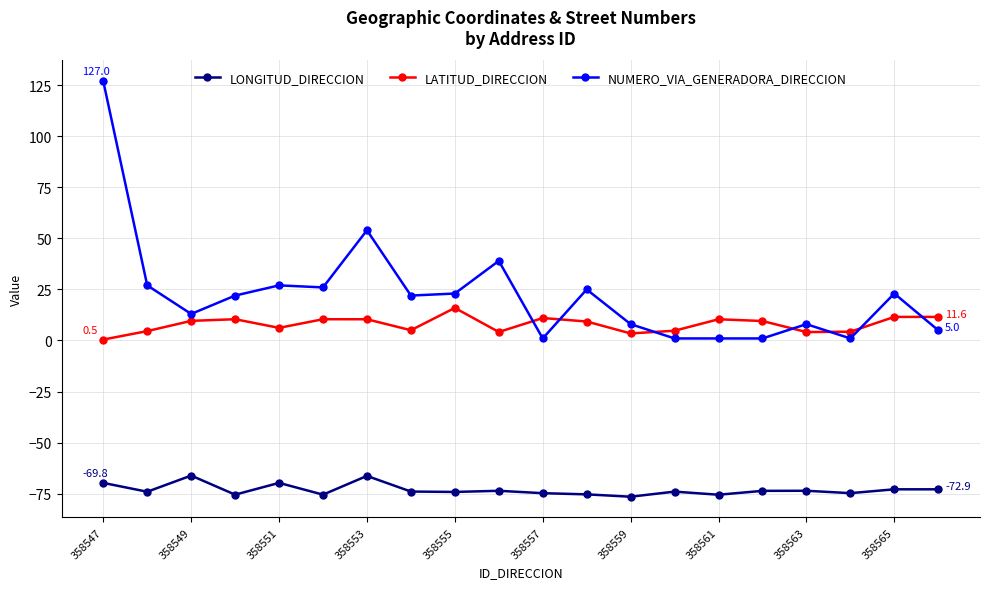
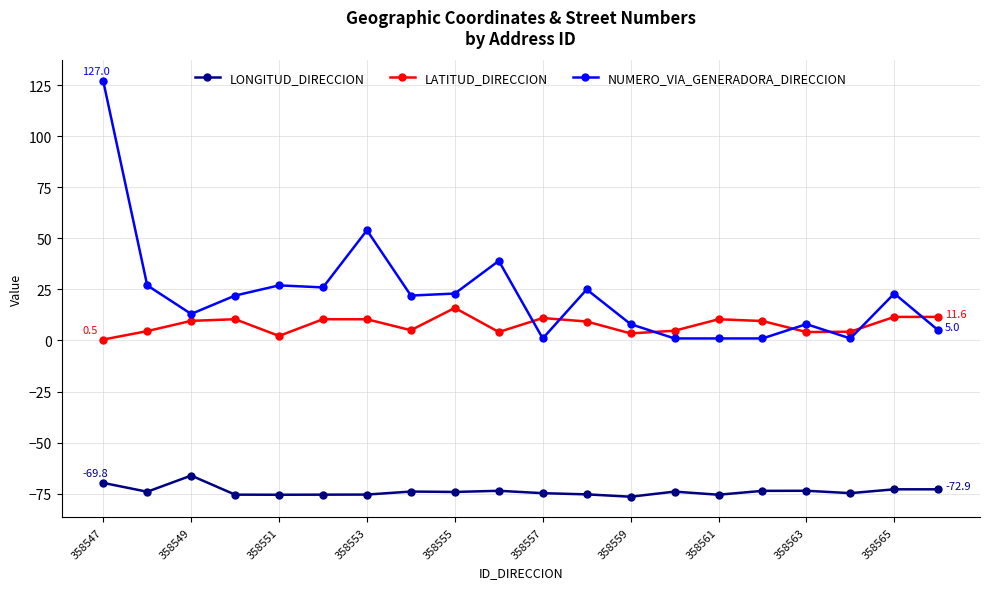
LONGITUD_DIRECCION, 358551: -70 -> -76
LATITUD_DIRECCION, 358551: 6 -> 2
LONGITUD_DIRECCION, 358553: -66 -> -75
